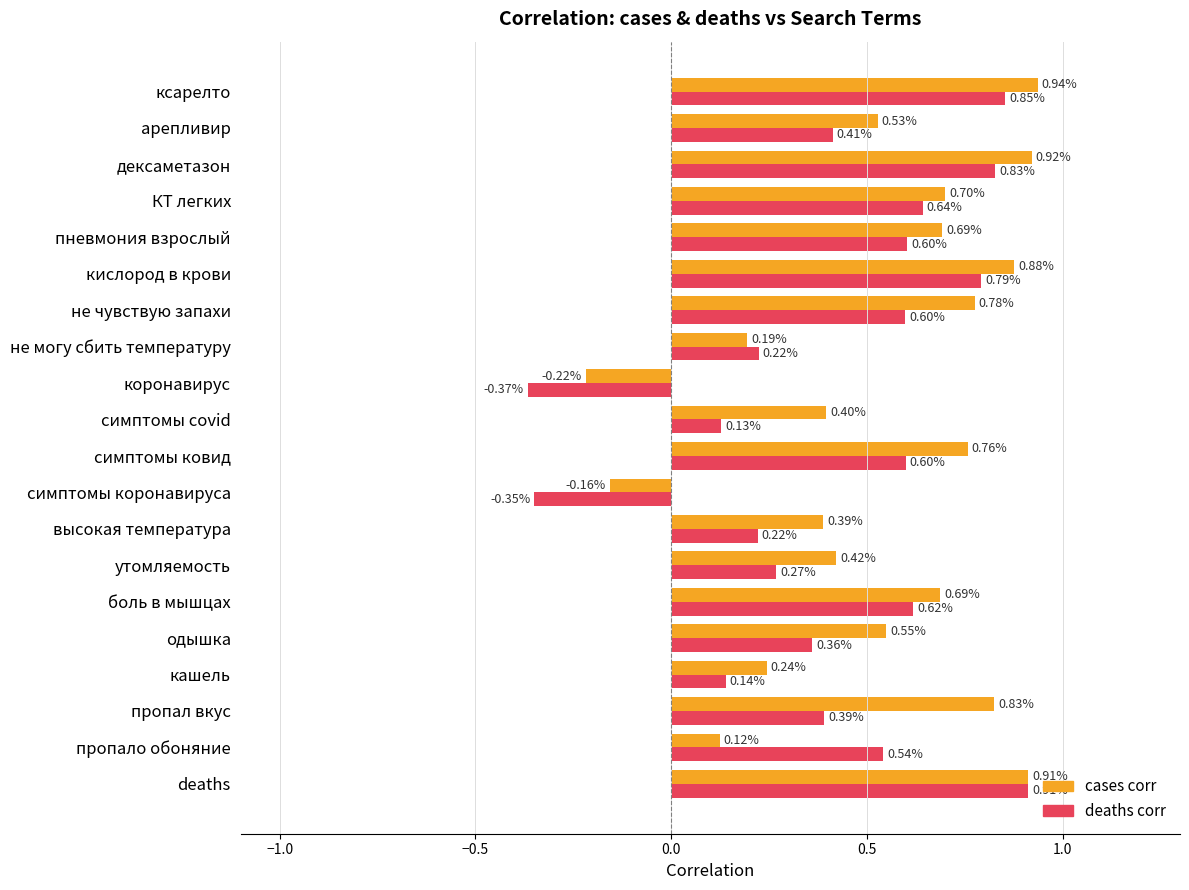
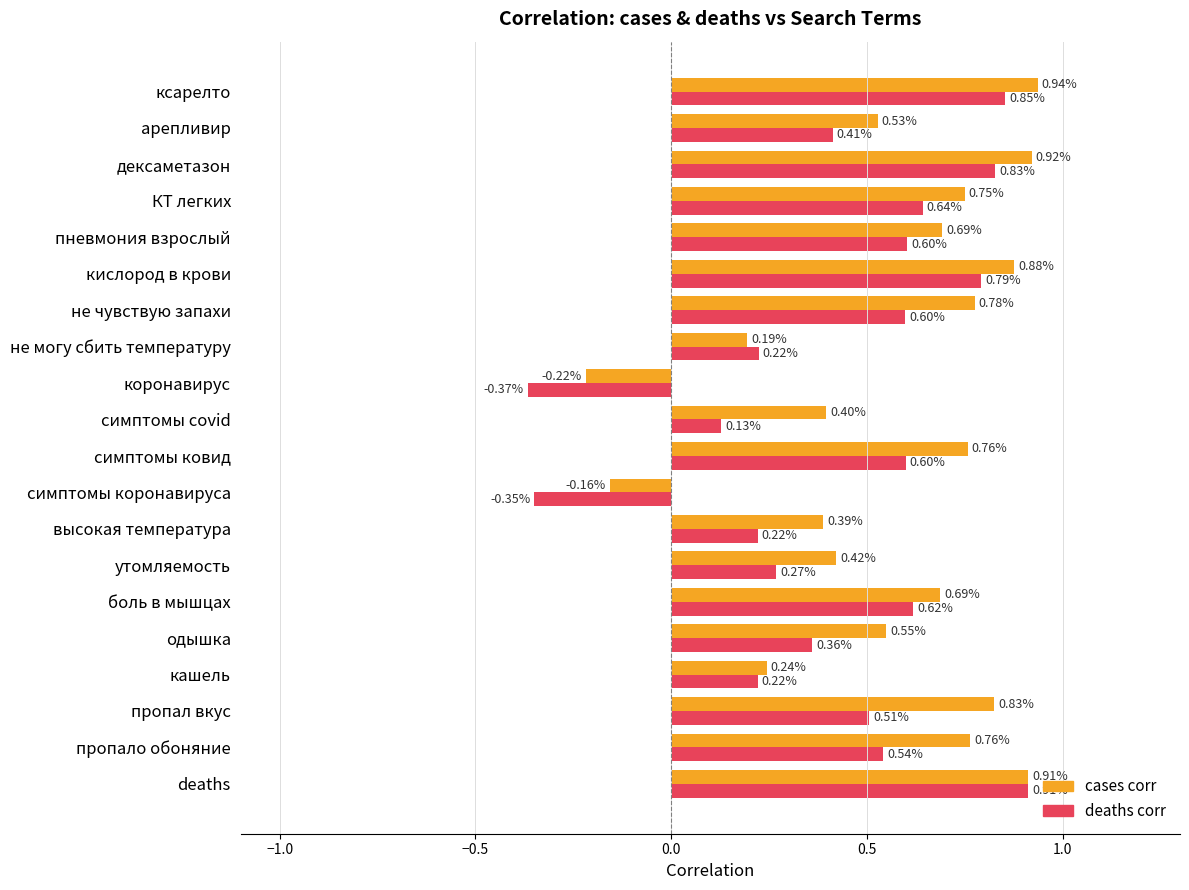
cases corr, КТ легких: 0.70% -> 0.75%
deaths corr, кашель: 0.14% -> 0.22%
deaths corr, пропал вкус: 0.39% -> 0.51%
cases corr, пропало обоняние: 0.12% -> 0.76%
